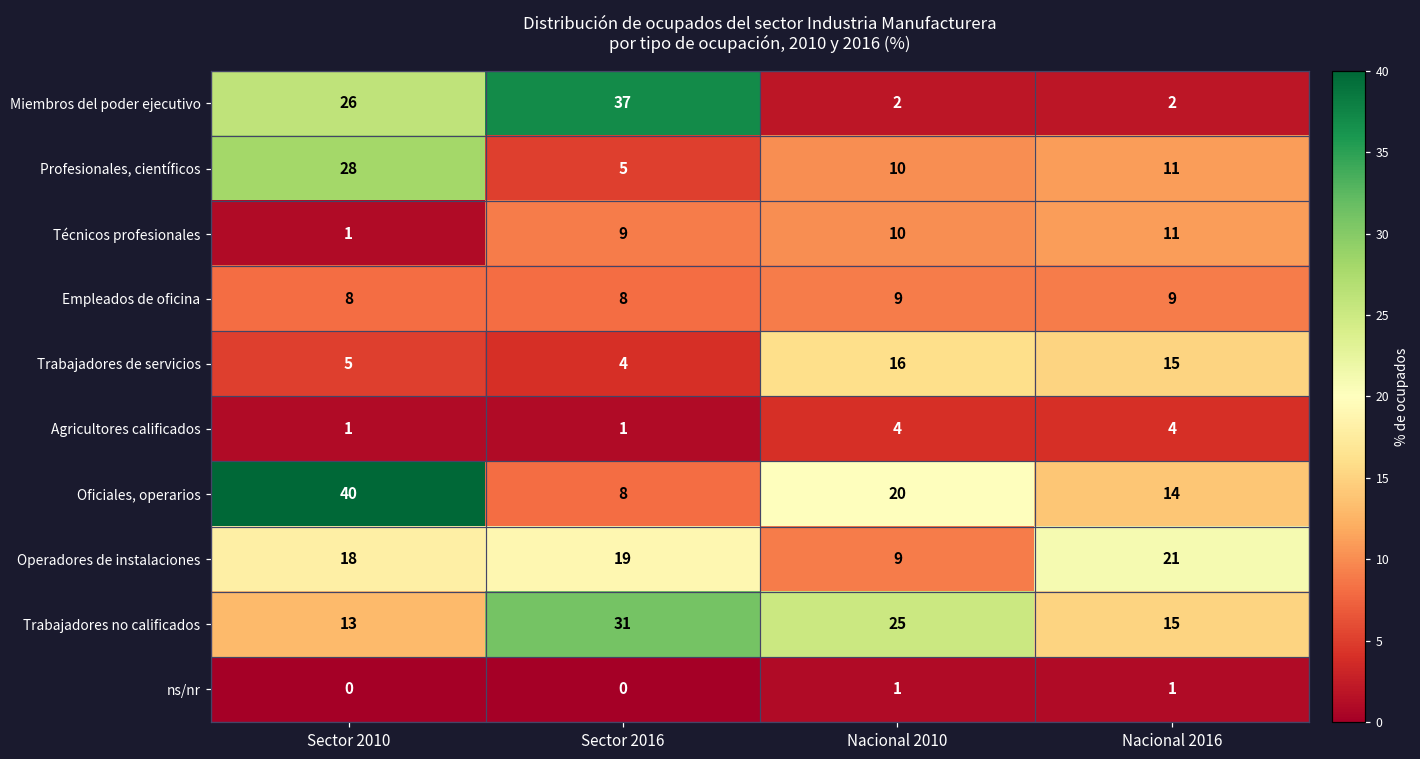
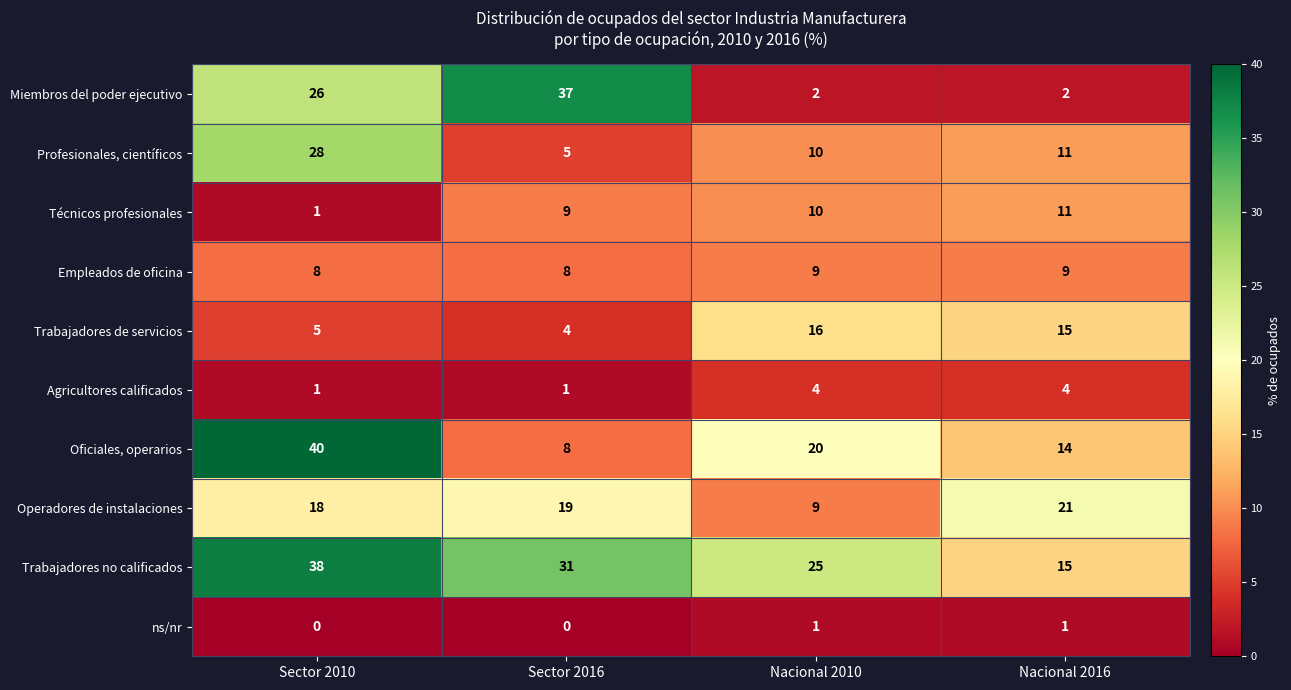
Trabajadores no calificados, Sector 2010: 13 -> 38
